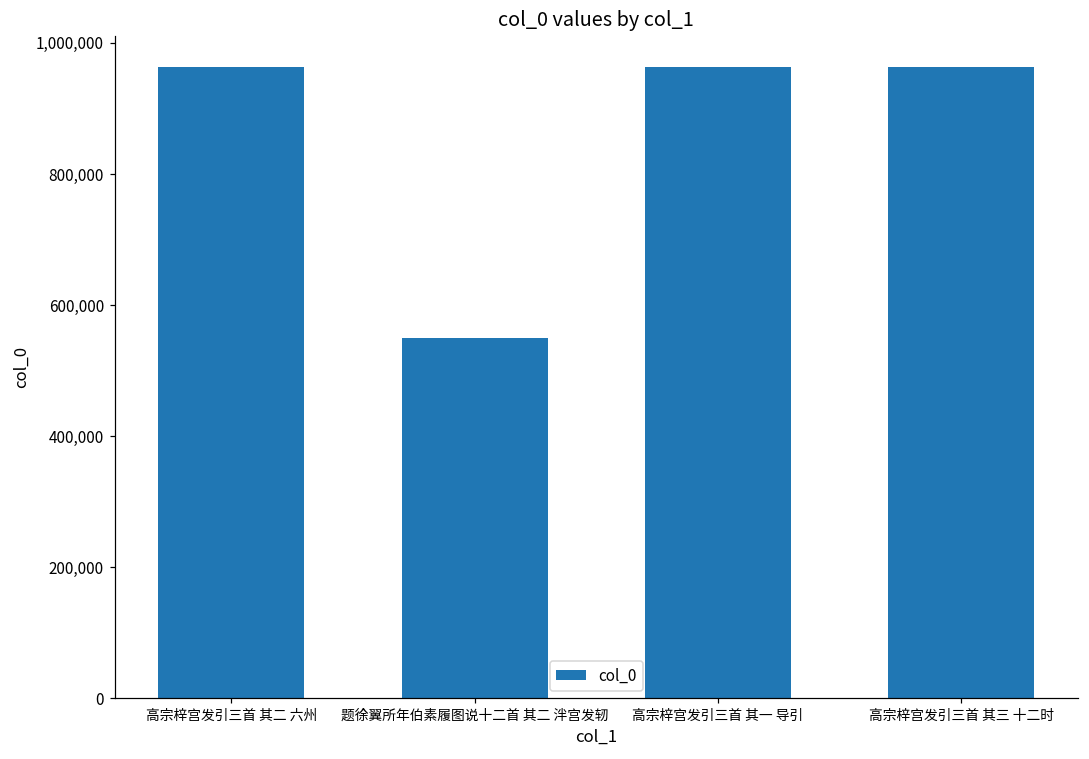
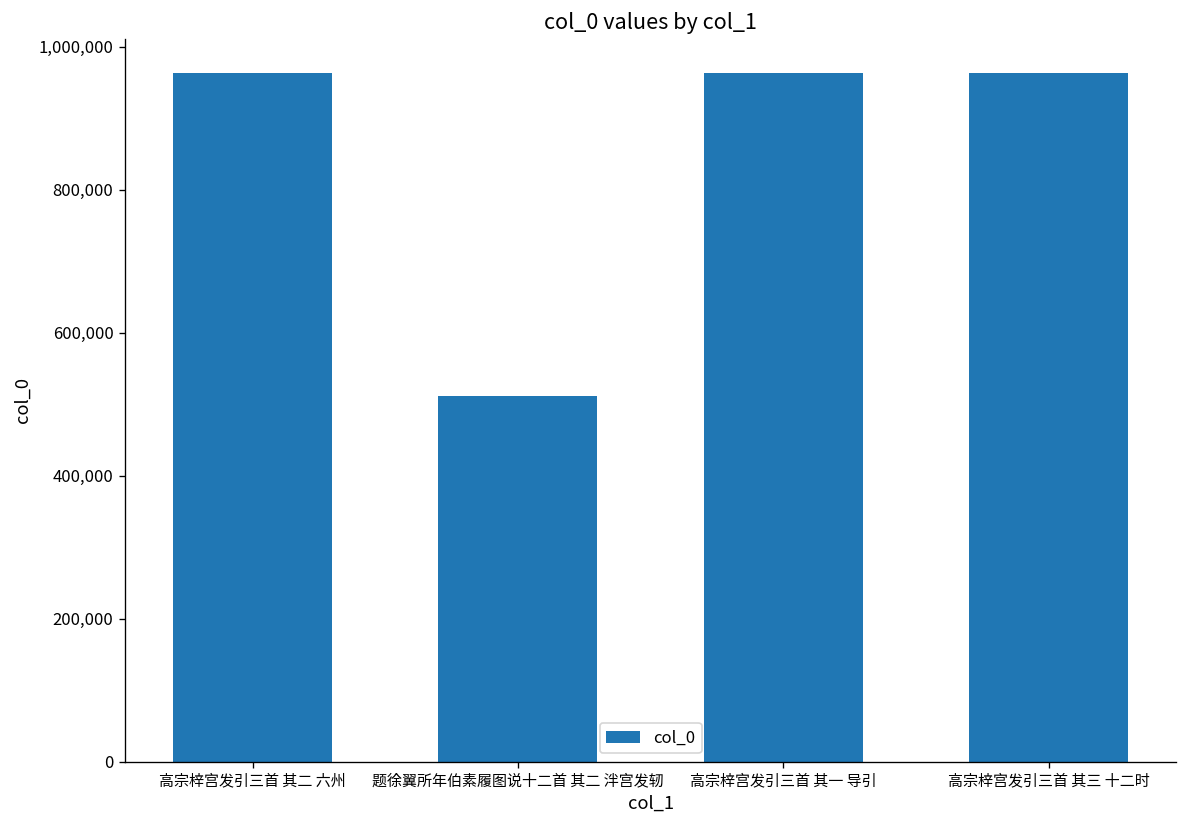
题徐翼所年伯素履图说十二首 其二 泮宫发轫: 550,000 -> 510,000
